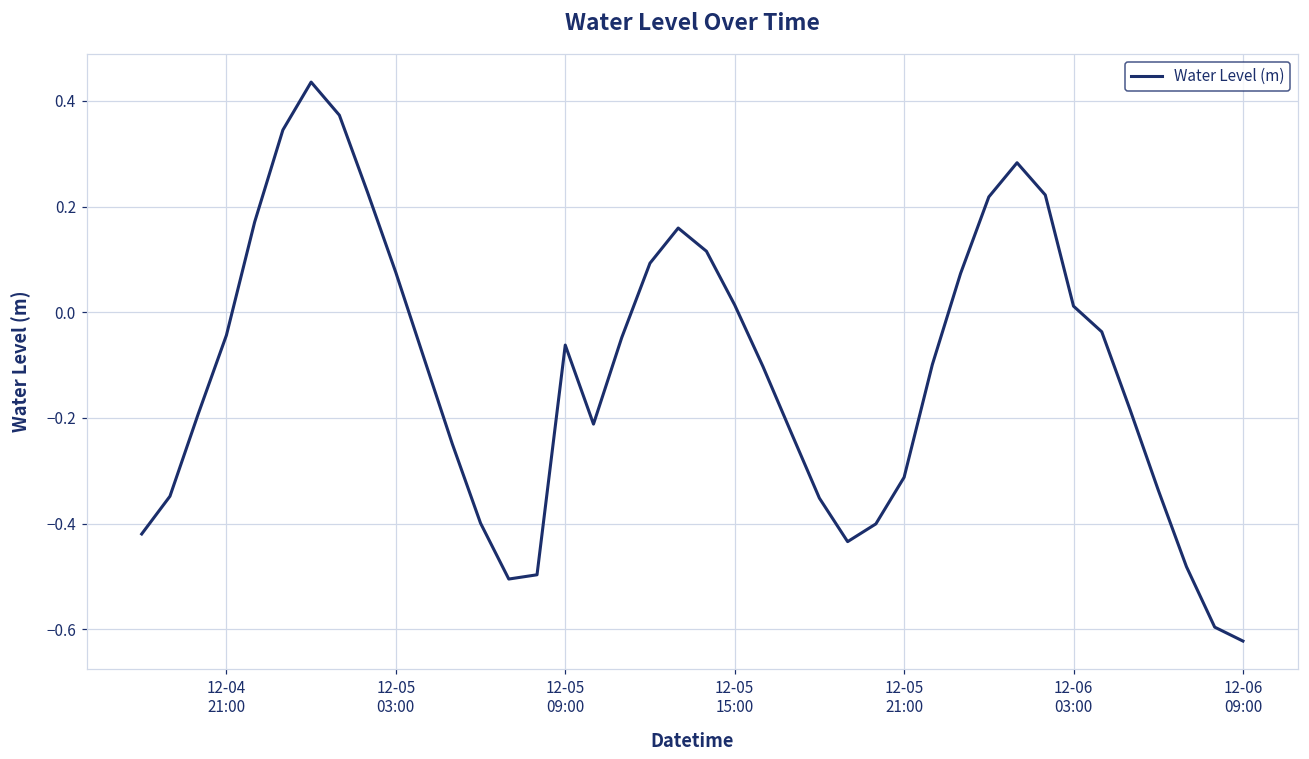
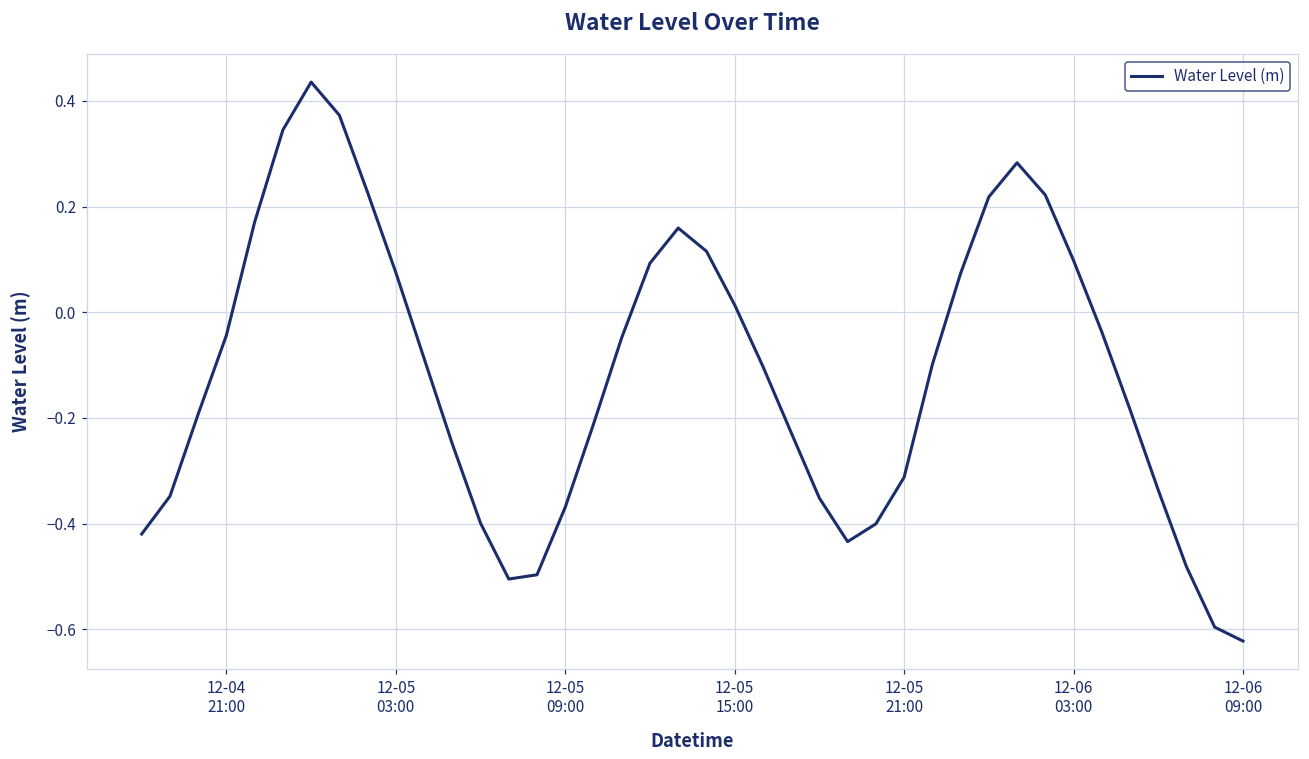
12-05 09:00: -0.06 -> -0.37
12-06 03:00: 0.01 -> 0.10
